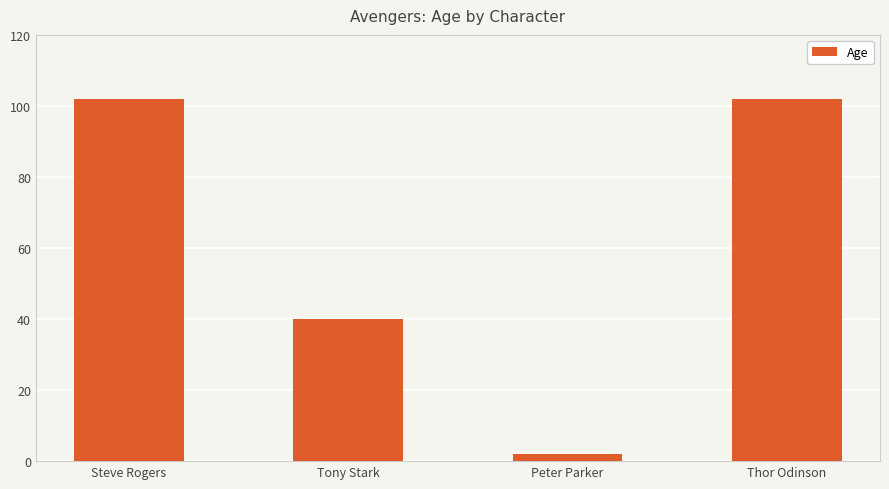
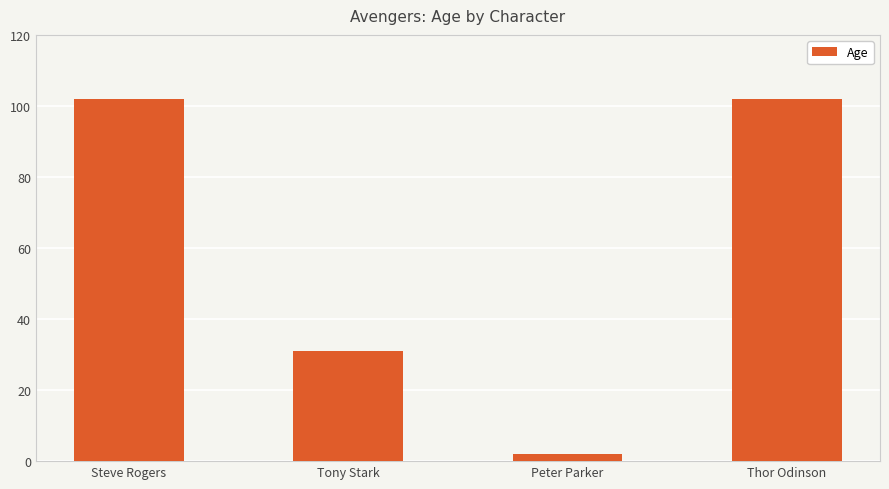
Tony Stark: 40 -> 31
